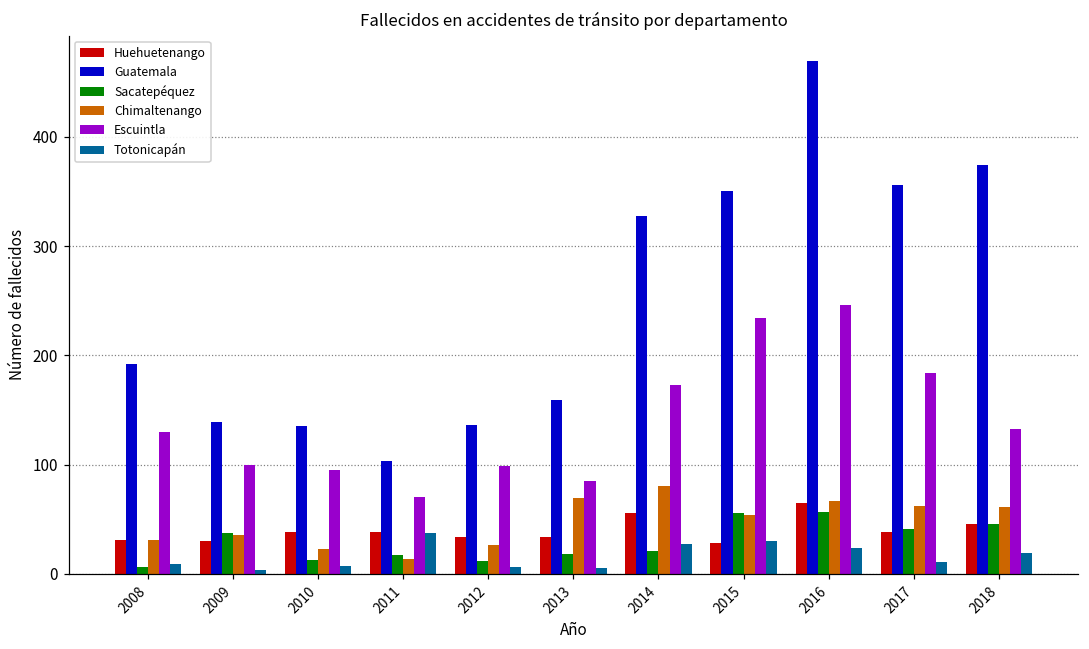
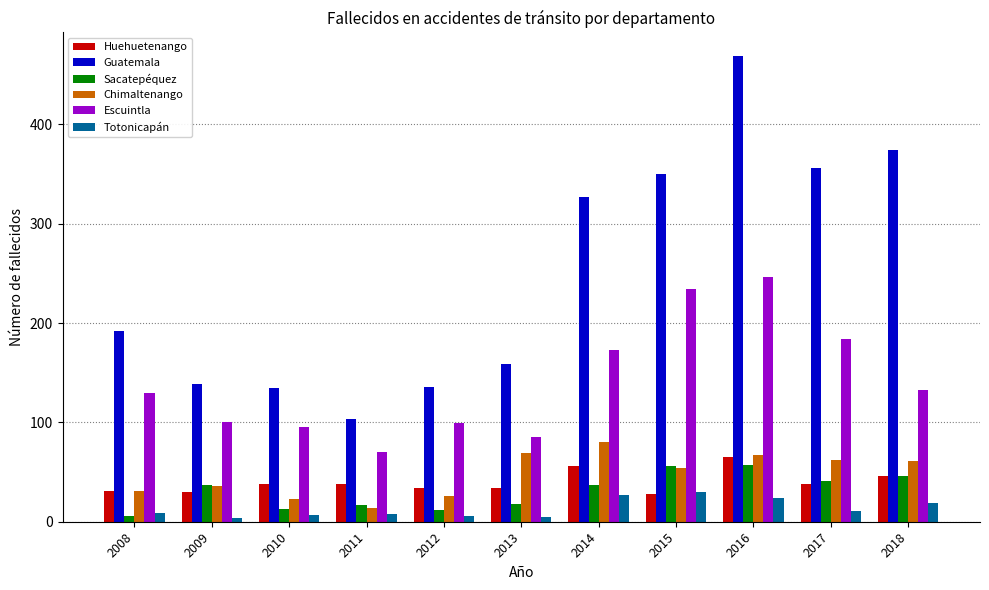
Totonicapán, 2011: 40 -> 10
Sacatepéquez, 2014: 20 -> 40
